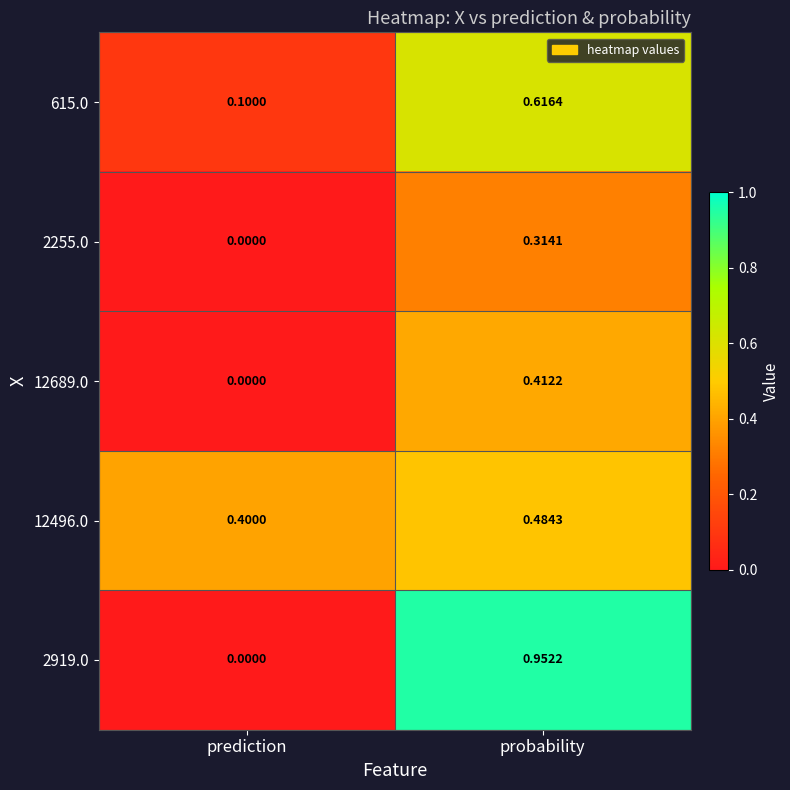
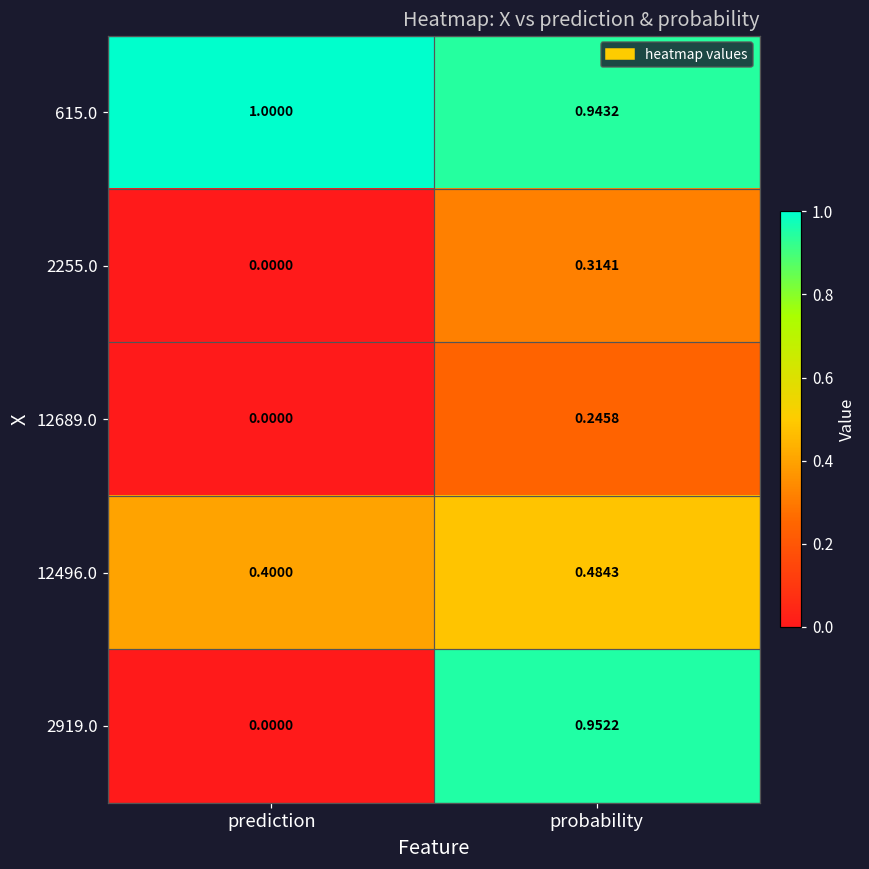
615.0, prediction: 0.1000 -> 1.0000
615.0, probability: 0.6164 -> 0.9432
12689.0, probability: 0.4122 -> 0.2458
